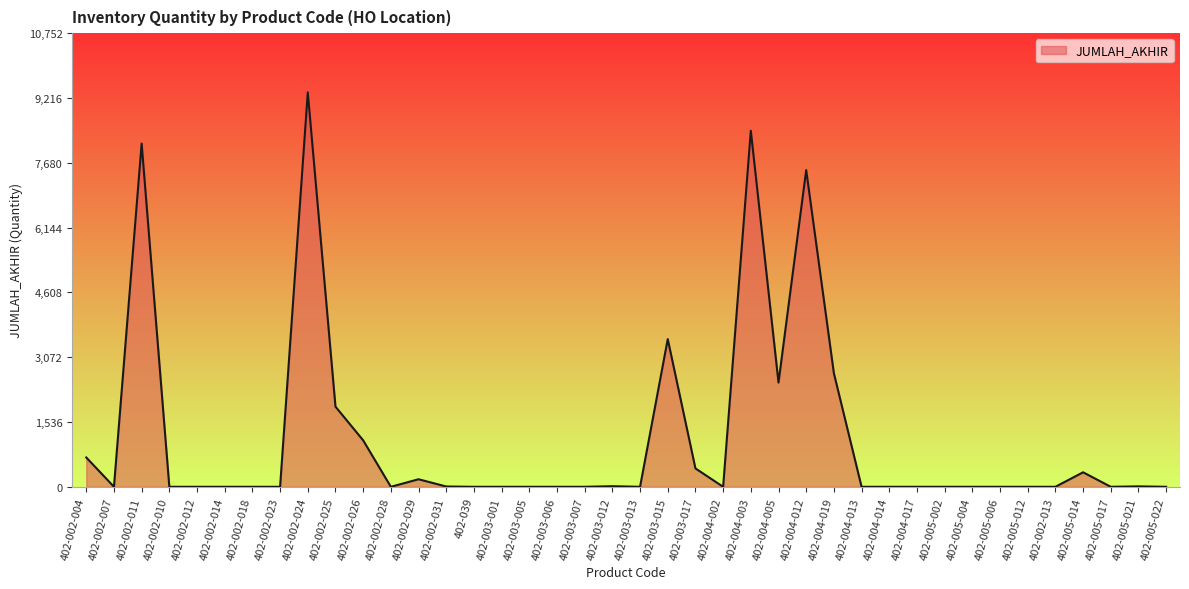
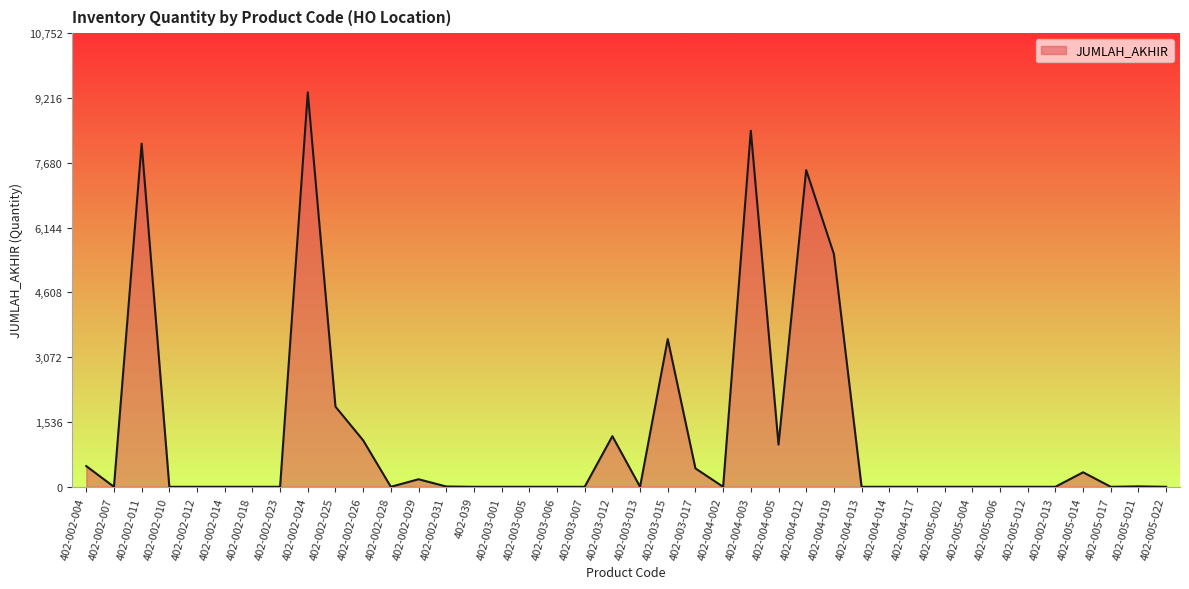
402-002-004: 700 -> 500
402-003-012: 0 -> 1,200
402-004-005: 2,500 -> 1,000
402-004-019: 2,700 -> 5,500
